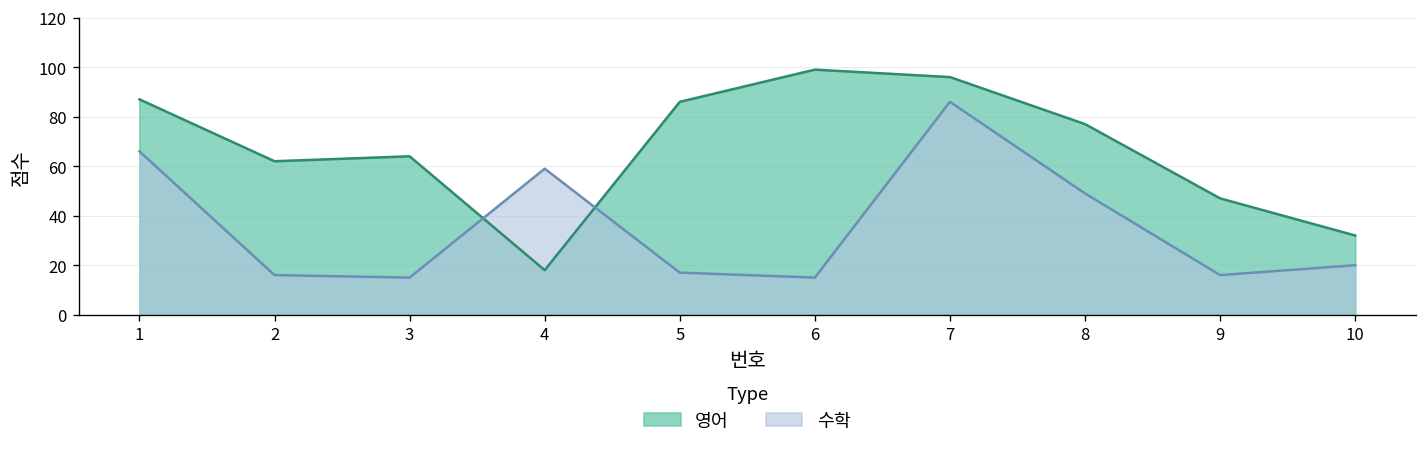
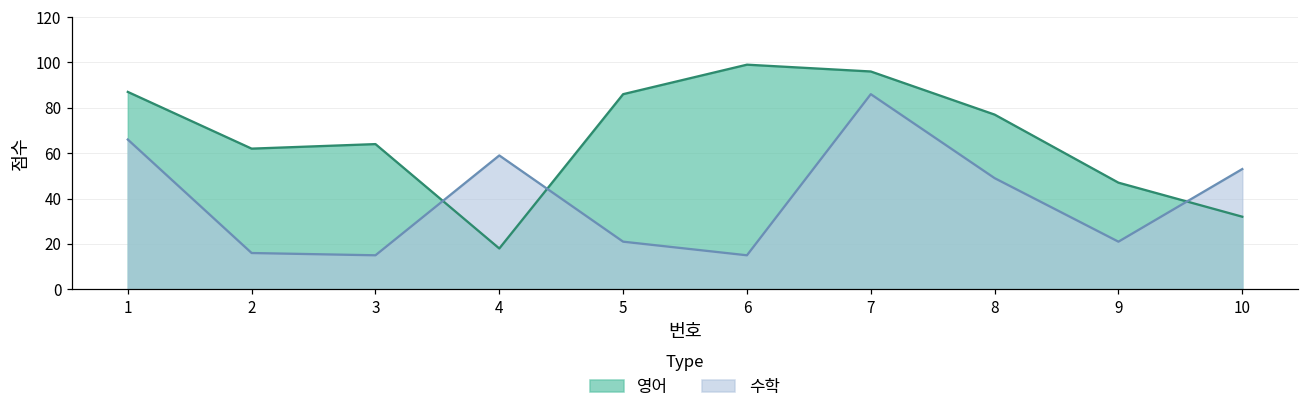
수학, 5: 17 -> 21
수학, 9: 16 -> 21
수학, 10: 20 -> 53
